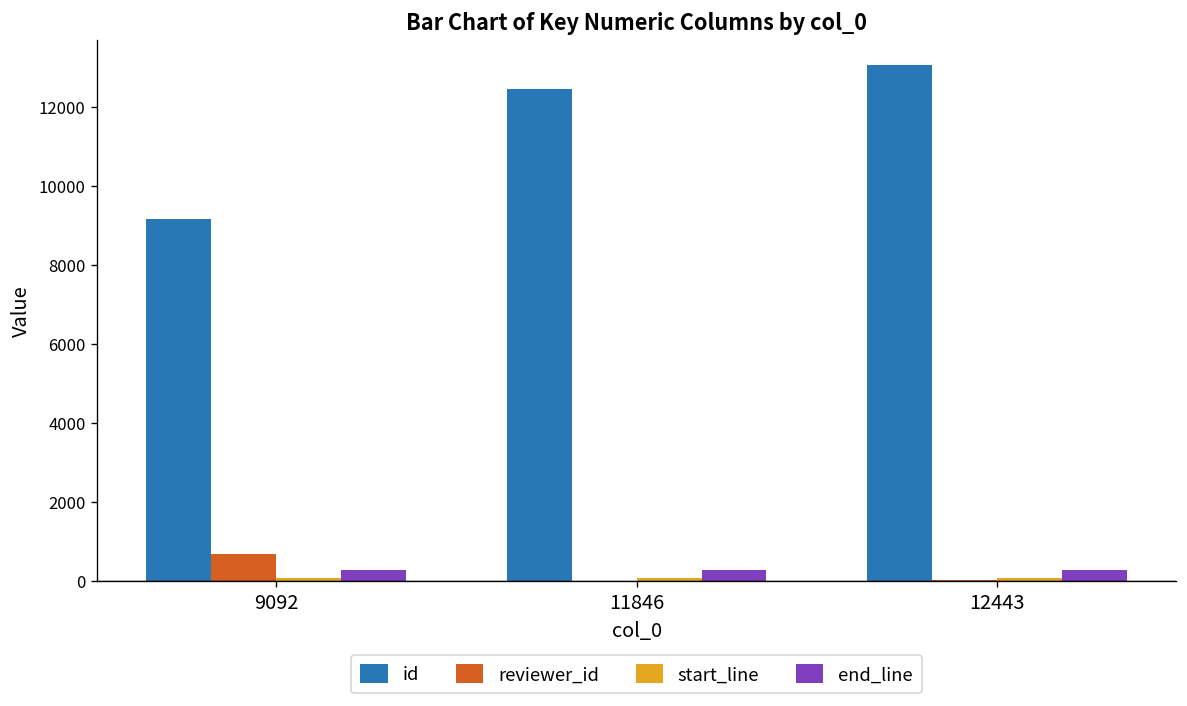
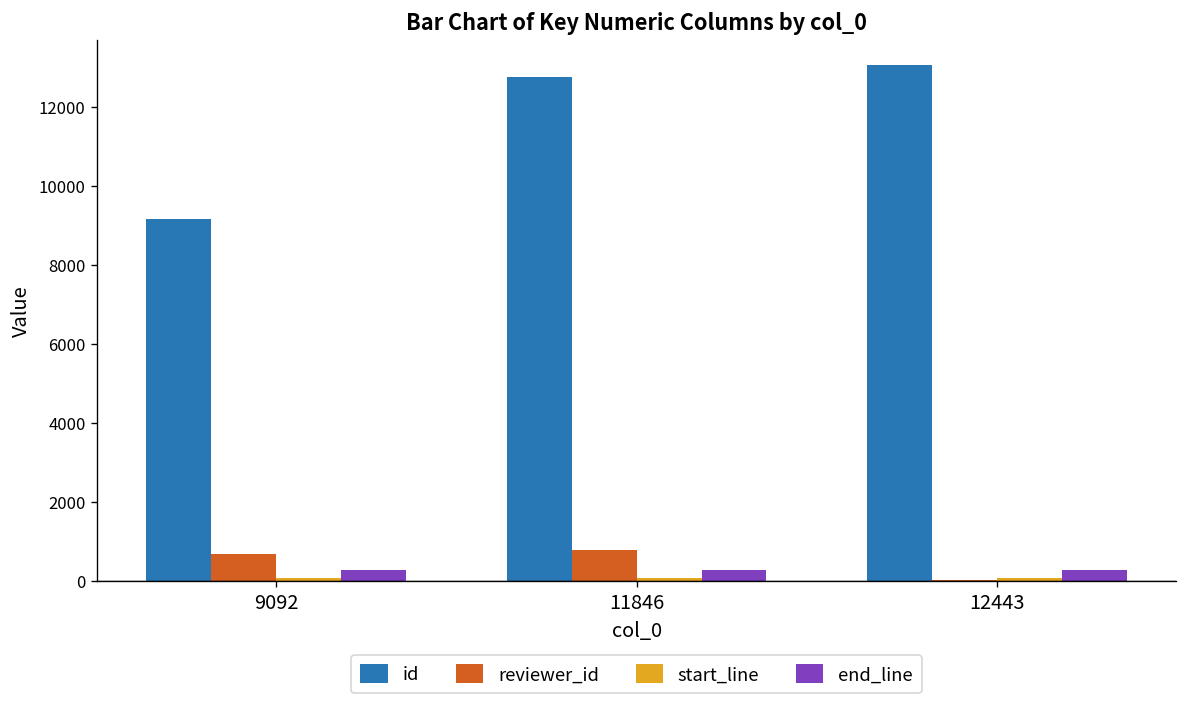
id, 11846: 12500 -> 12800
reviewer_id, 11846: 0 -> 800
